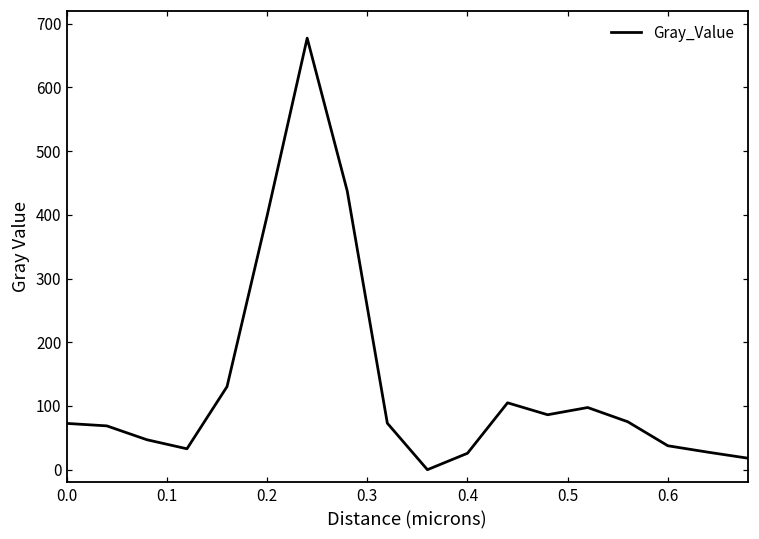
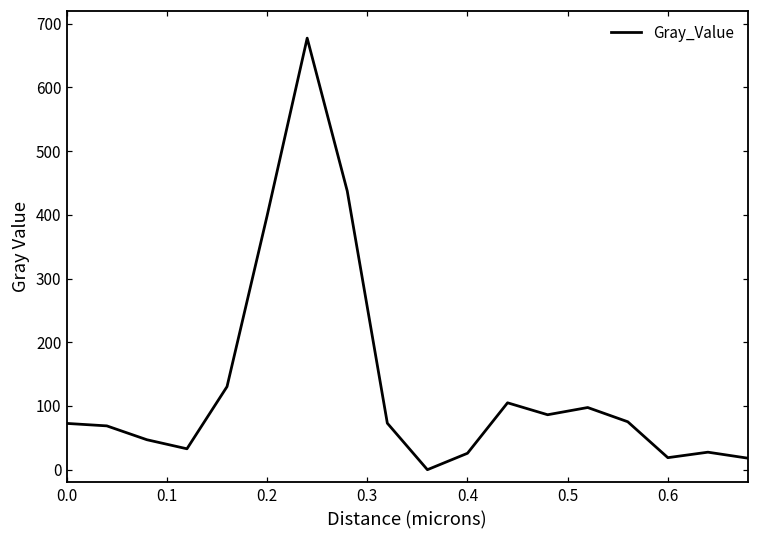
0.6: 40 -> 20
